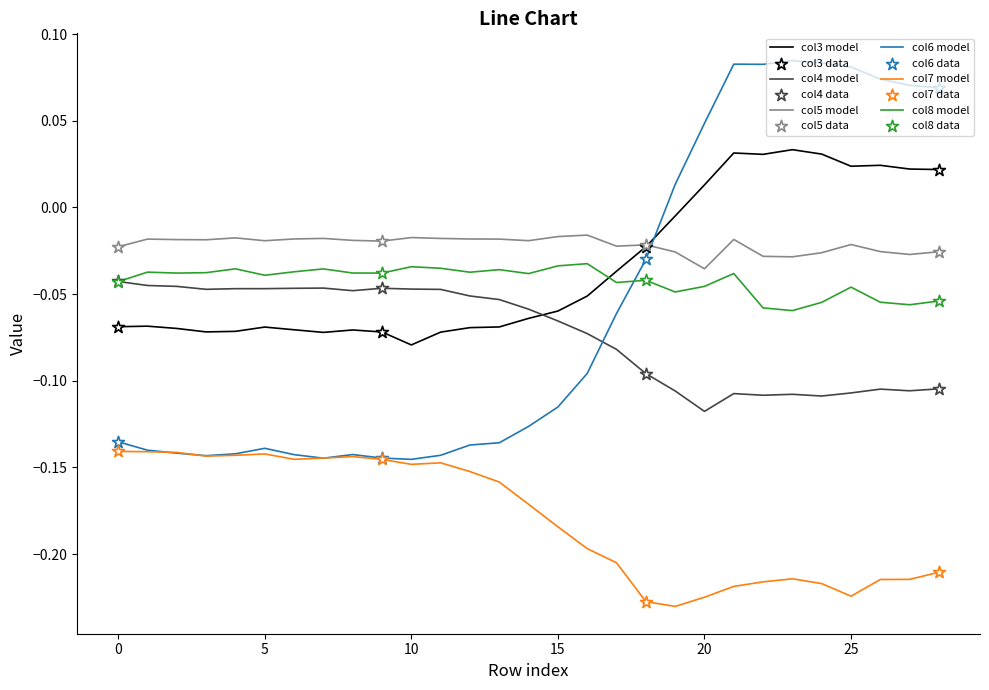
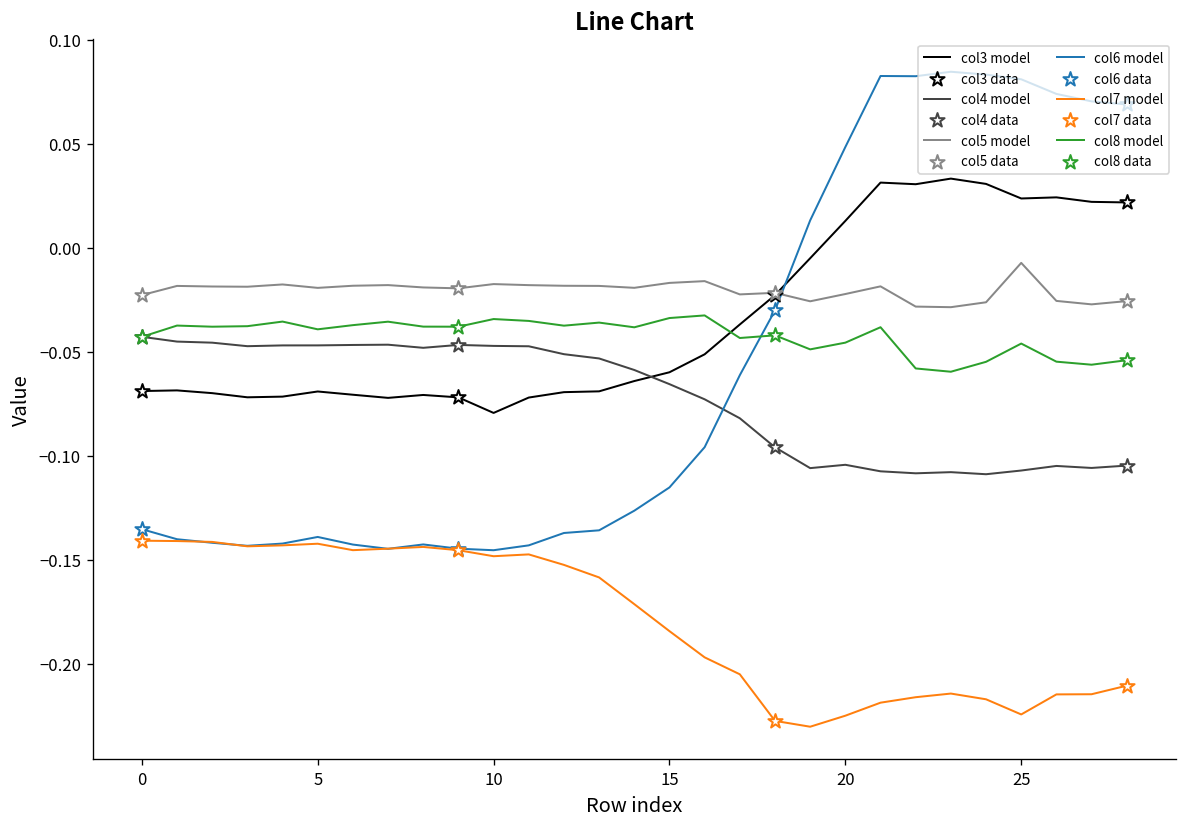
col4 model, 20: -0.118 -> -0.104
col5 model, 20: -0.035 -> -0.022
col5 model, 25: -0.021 -> -0.007
